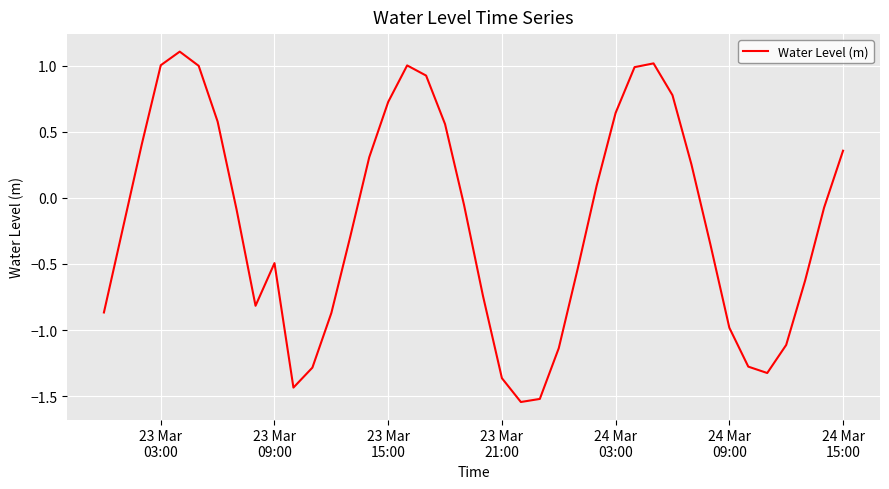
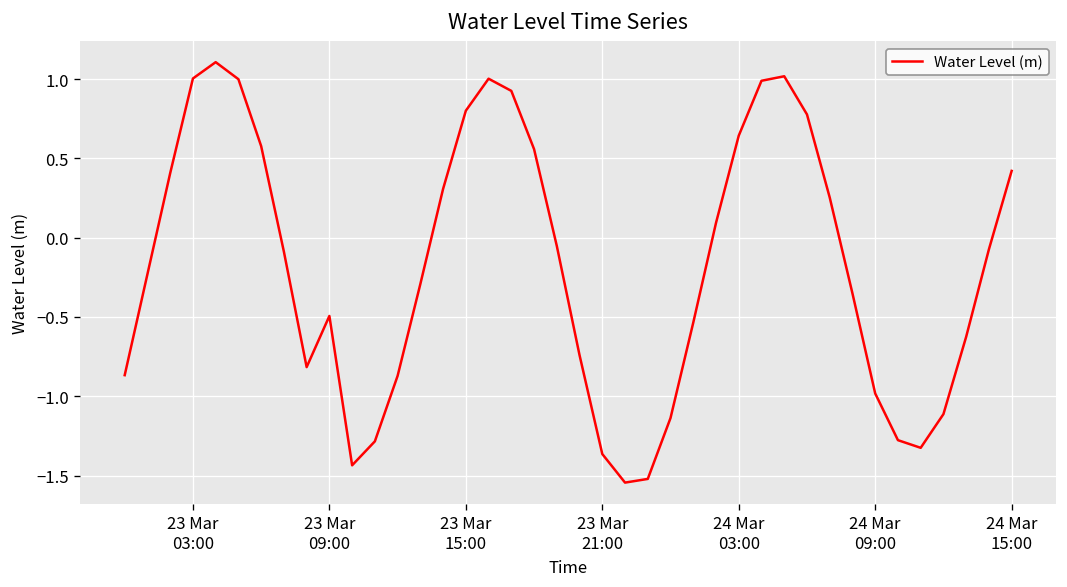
23 Mar 15:00: 0.73 -> 0.80
24 Mar 15:00: 0.36 -> 0.42
